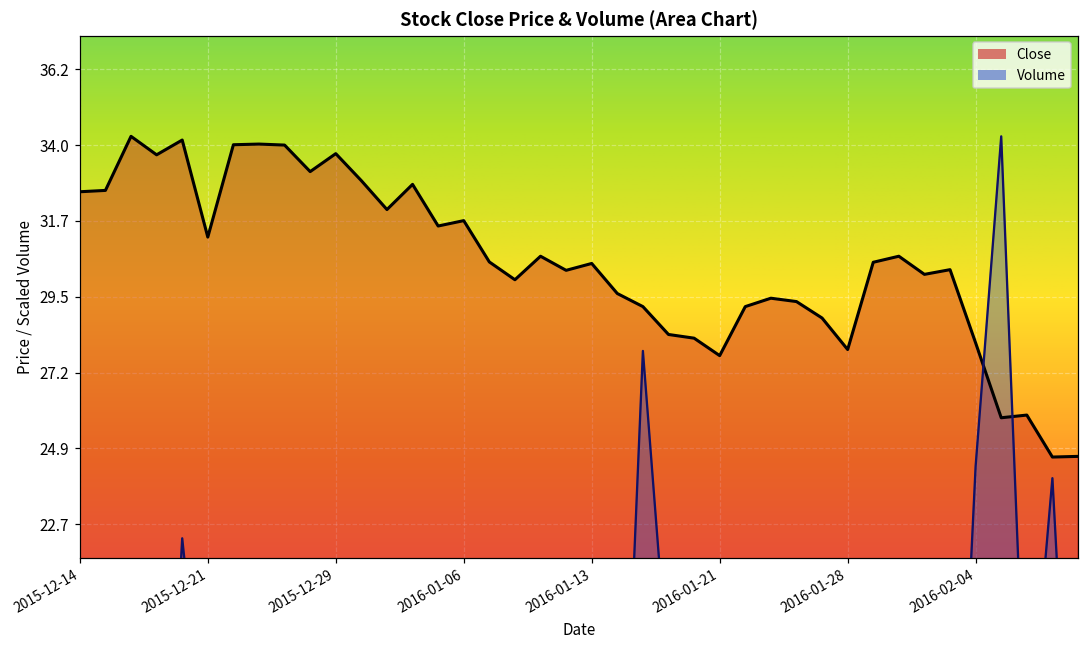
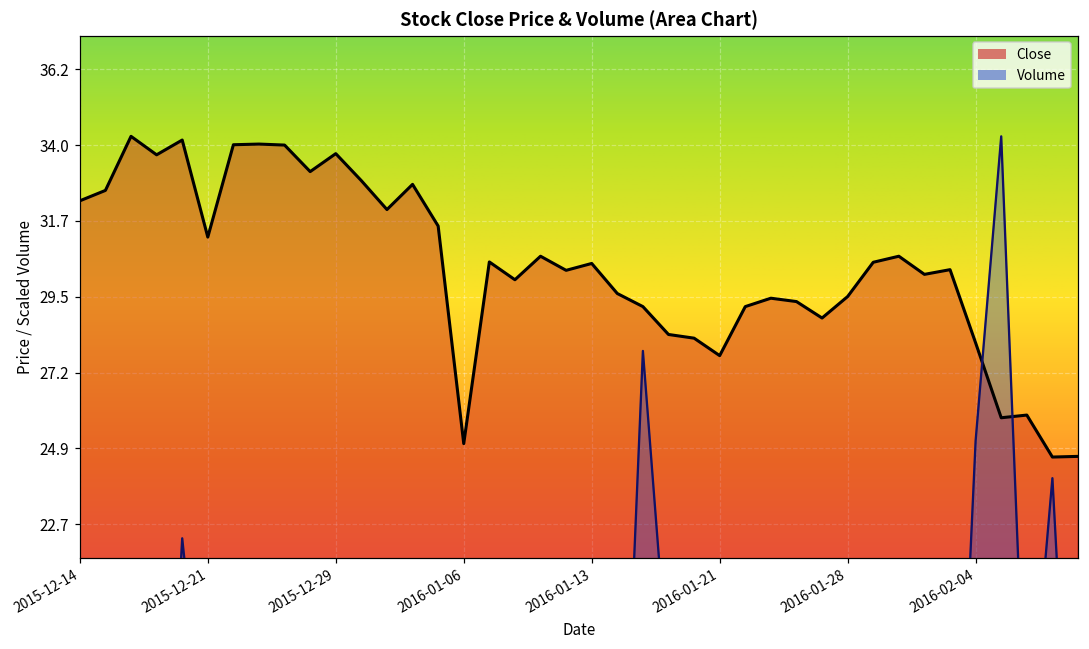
Close, 2015-12-14: 32.6 -> 32.3
Close, 2016-01-06: 31.7 -> 25.1
Close, 2016-01-28: 27.9 -> 29.5
Volume, 2016-02-04: 24.4 -> 25.2
